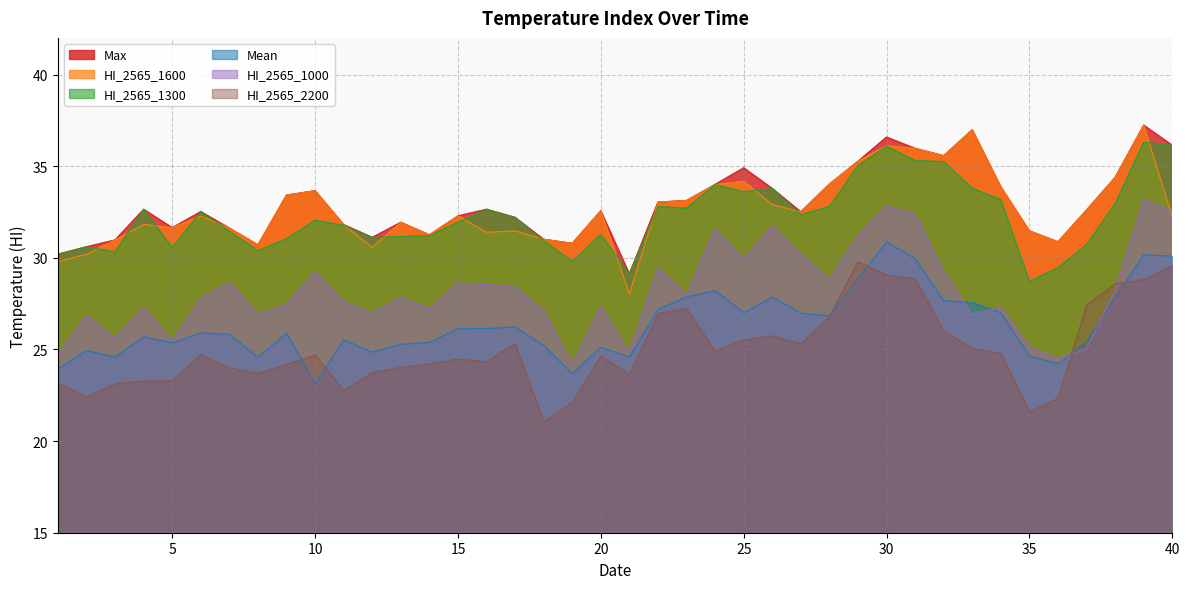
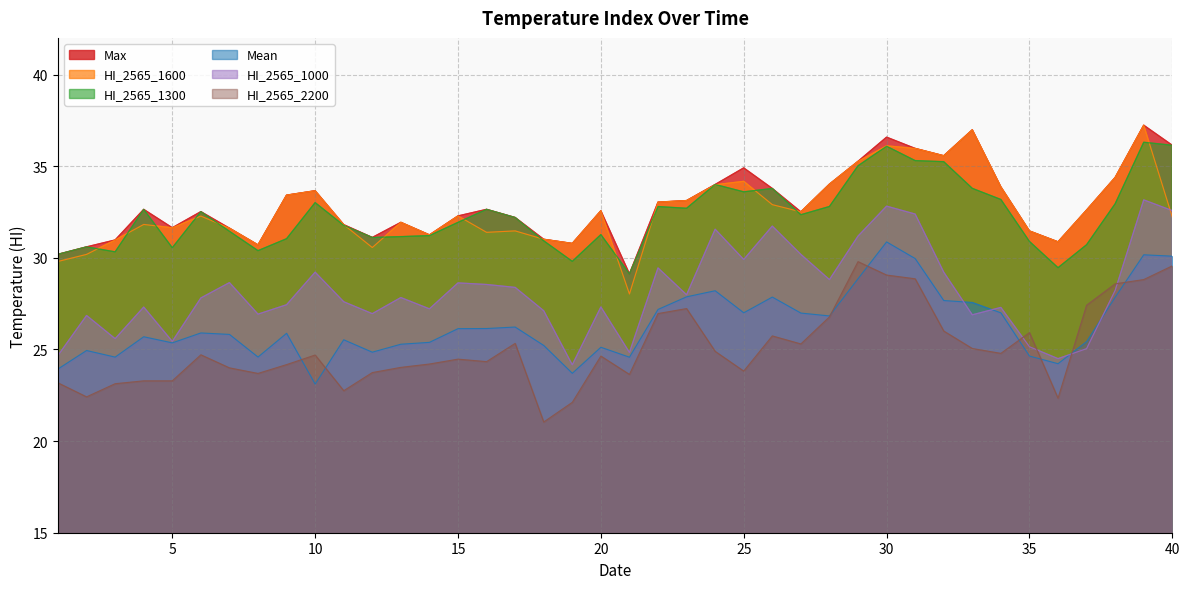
HI_2565_1300, 10: 32.0 -> 33.0
HI_2565_2200, 25: 25.5 -> 23.8
HI_2565_1300, 35: 28.7 -> 30.9
HI_2565_2200, 35: 21.6 -> 25.9
